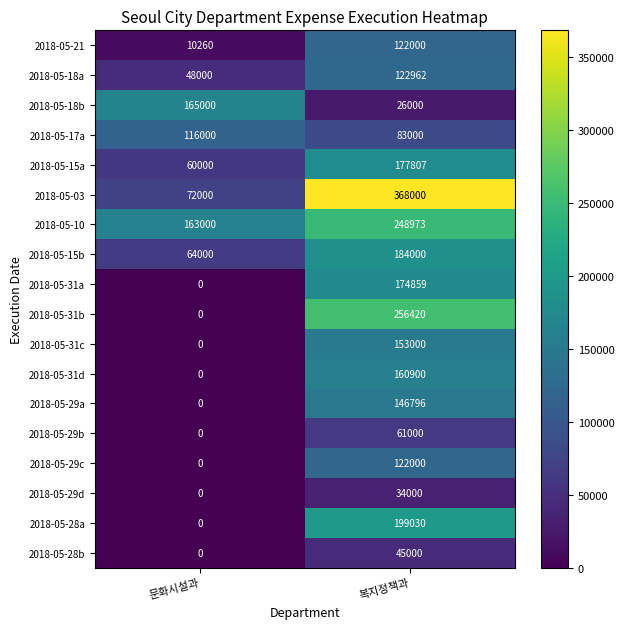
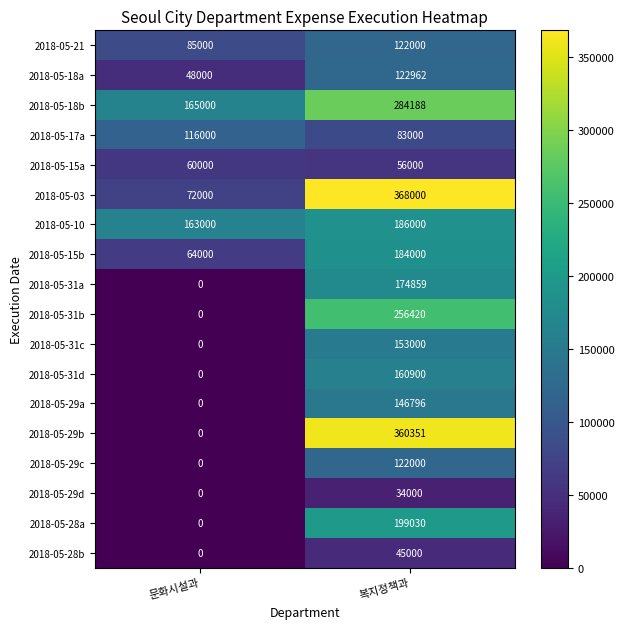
2018-05-21, 문화시설과: 10260 -> 85000
2018-05-18b, 복지정책과: 26000 -> 284188
2018-05-15a, 복지정책과: 177807 -> 56000
2018-05-10, 복지정책과: 248973 -> 186000
2018-05-29b, 복지정책과: 61000 -> 360351
